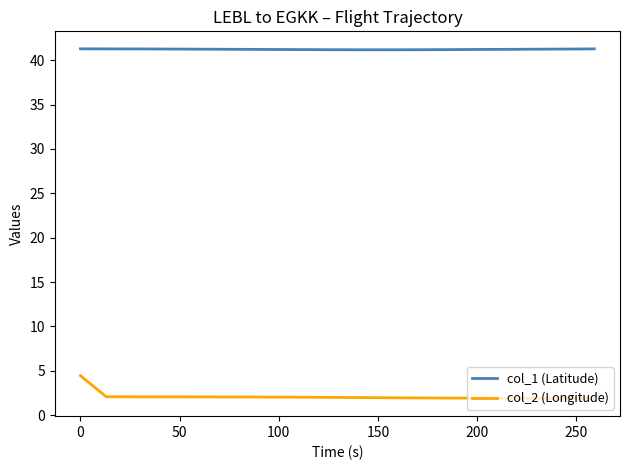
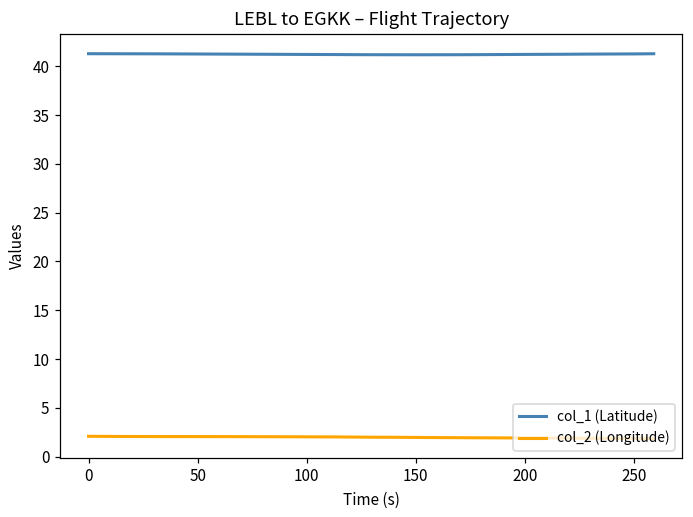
col_2 (Longitude), 0: 4 -> 2
